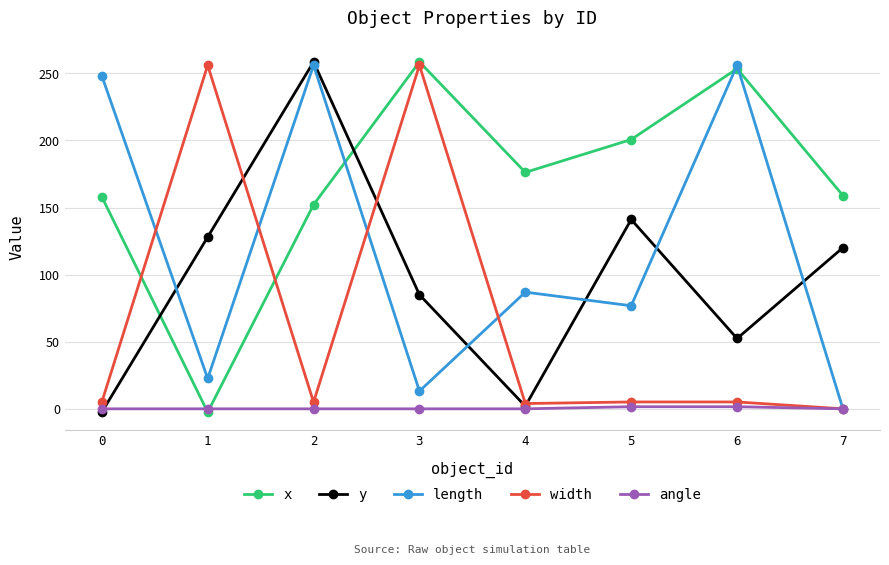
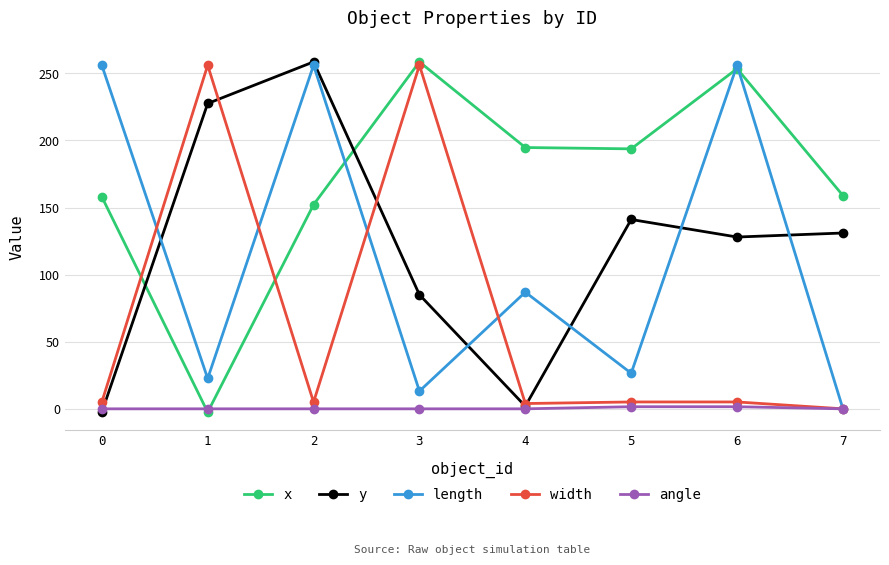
length, 0: 248 -> 256
y, 1: 128 -> 228
x, 4: 176 -> 195
x, 5: 201 -> 194
length, 5: 77 -> 27
y, 6: 52 -> 128
y, 7: 120 -> 131
